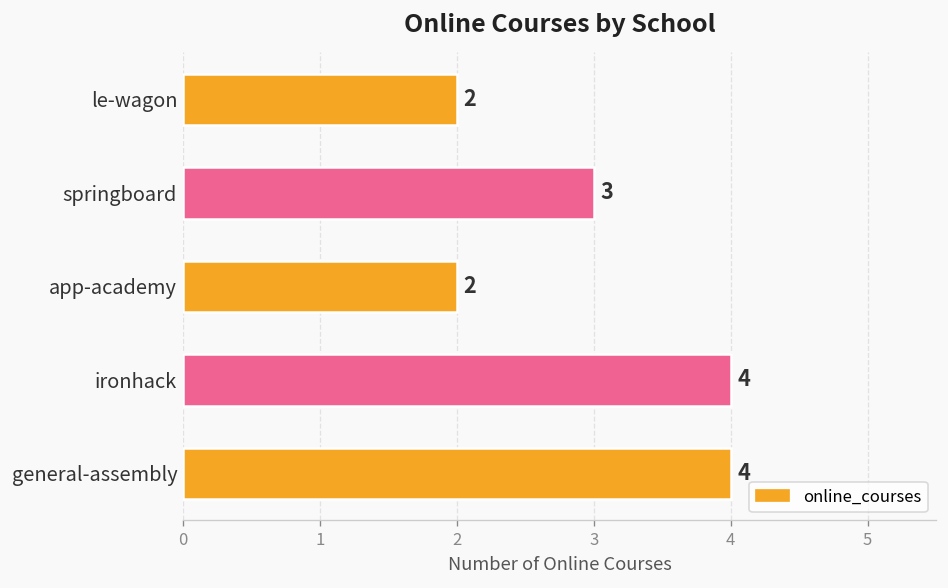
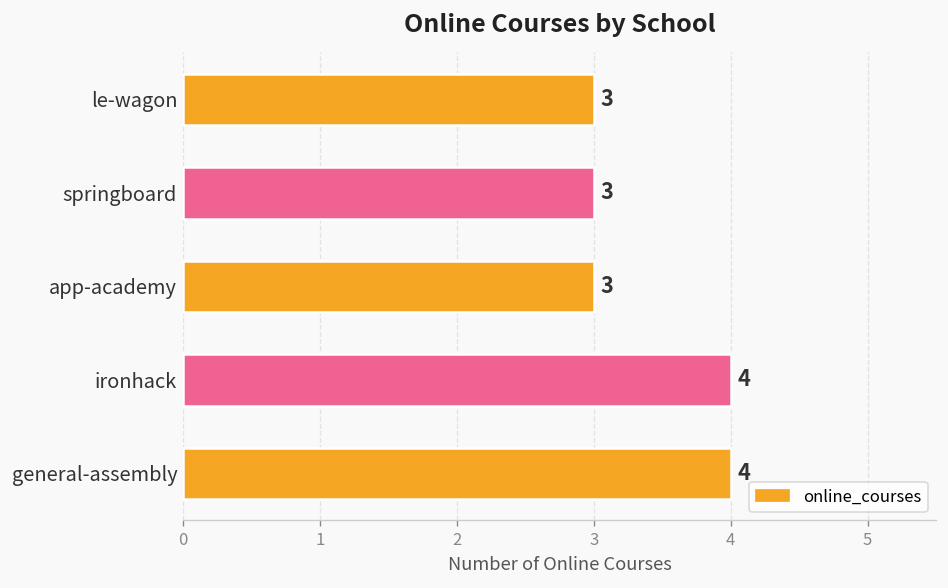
le-wagon: 2 -> 3
app-academy: 2 -> 3
